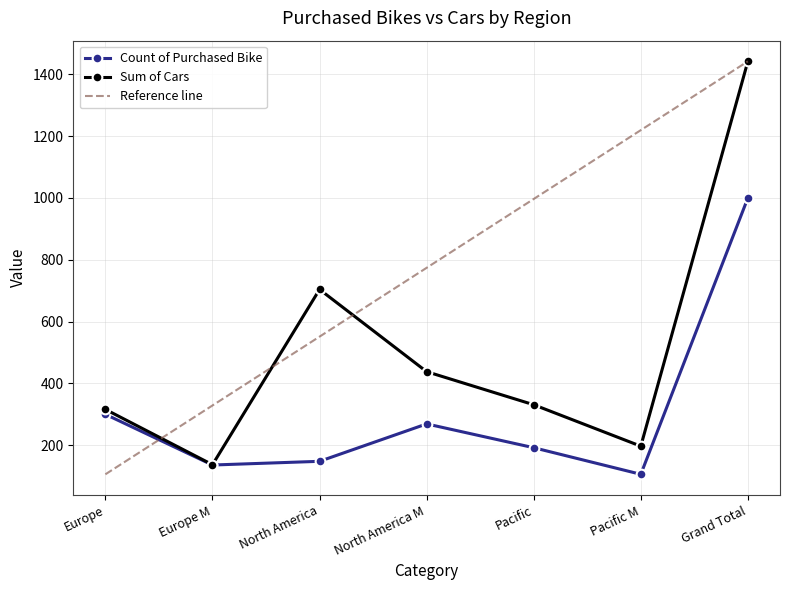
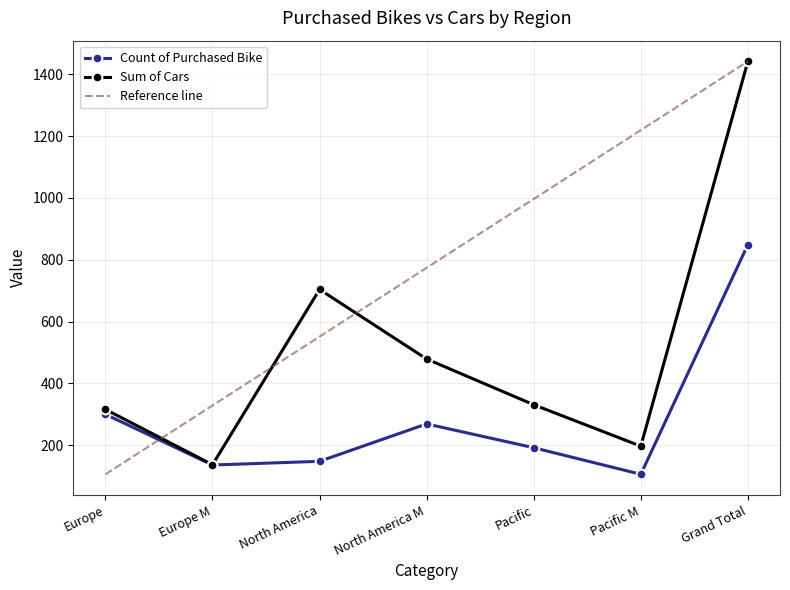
Sum of Cars, North America M: 440 -> 480
Count of Purchased Bike, Grand Total: 1000 -> 850
